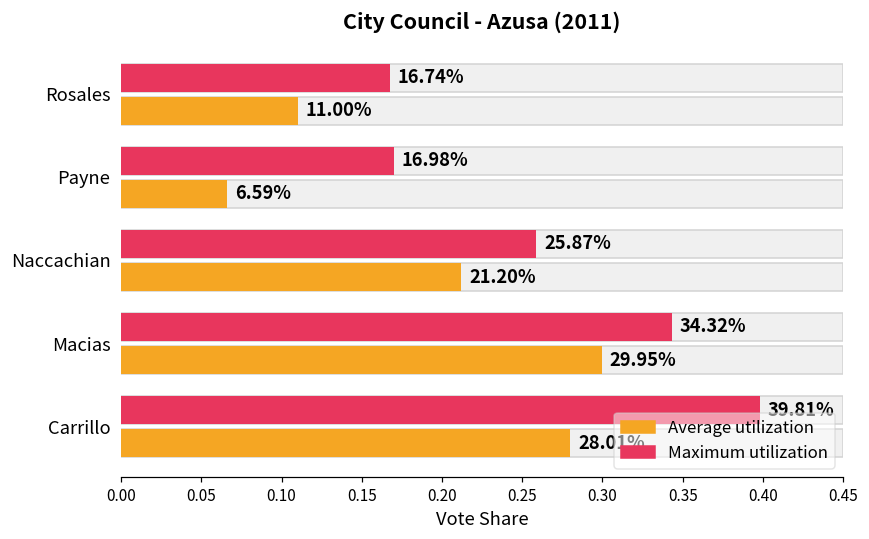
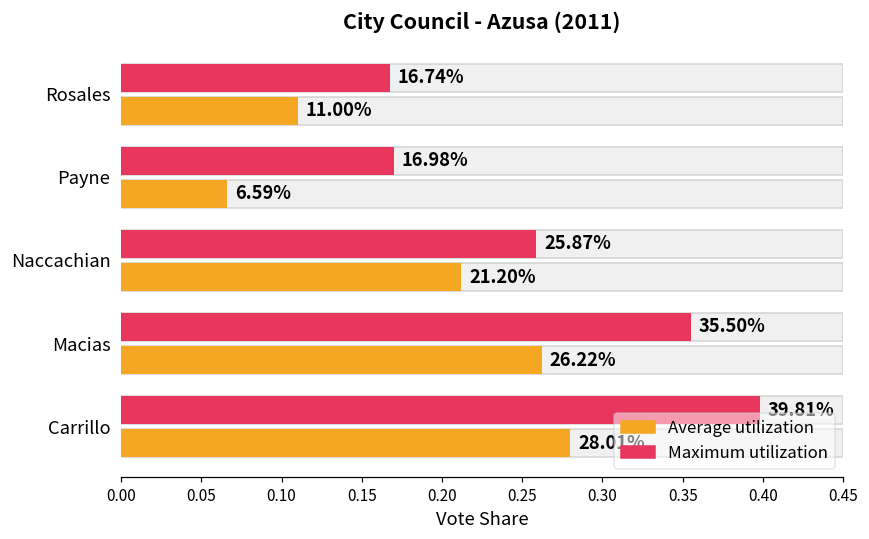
Maximum utilization, Macias: 34.32% -> 35.50%
Average utilization, Macias: 29.95% -> 26.22%
